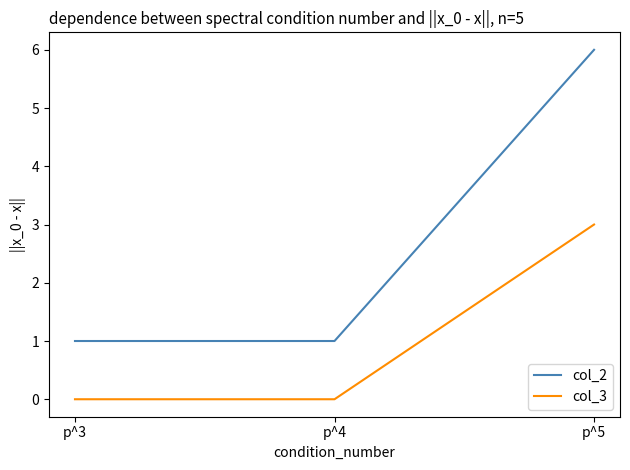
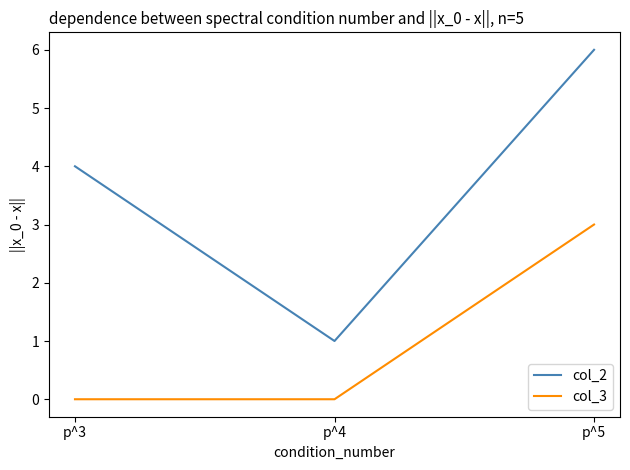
col_2, p^3: 1 -> 4
